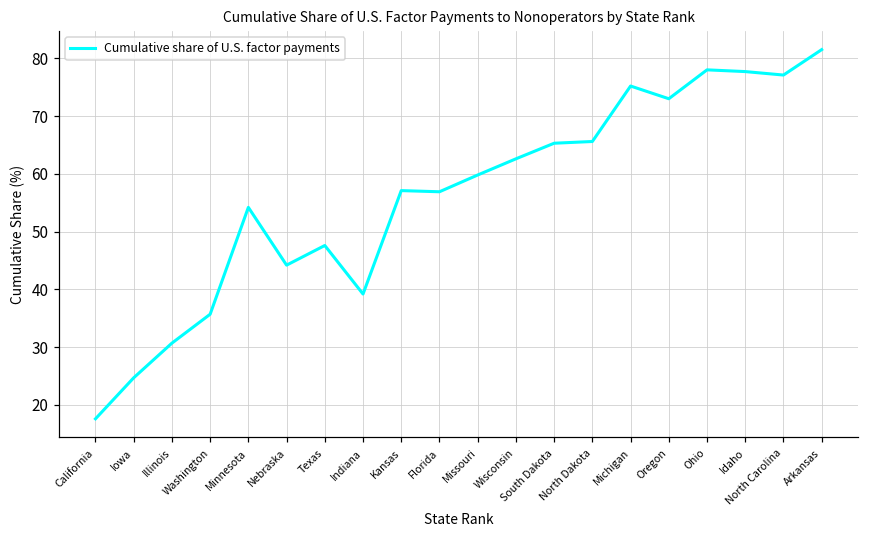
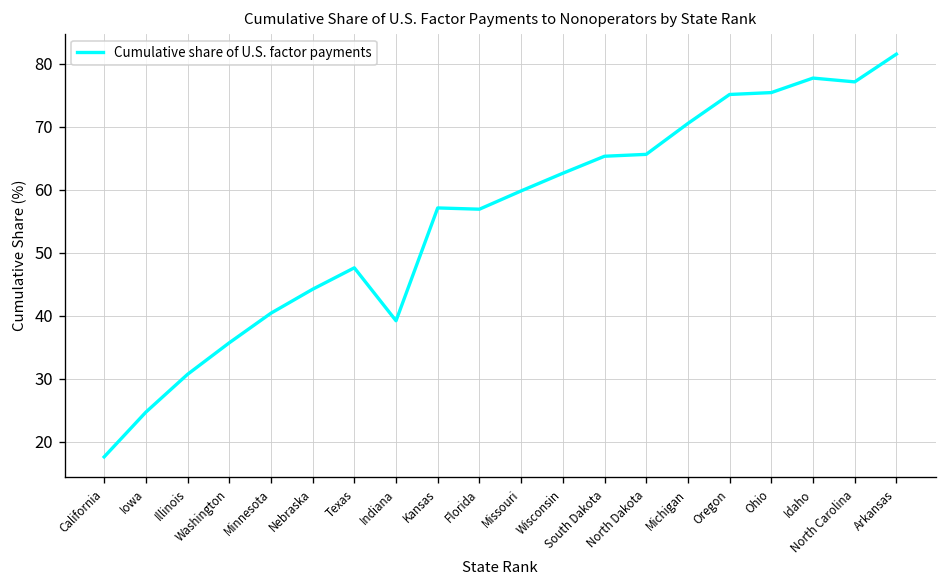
Minnesota: 54 -> 40
Michigan: 75 -> 71
Oregon: 73 -> 75
Ohio: 78 -> 75
